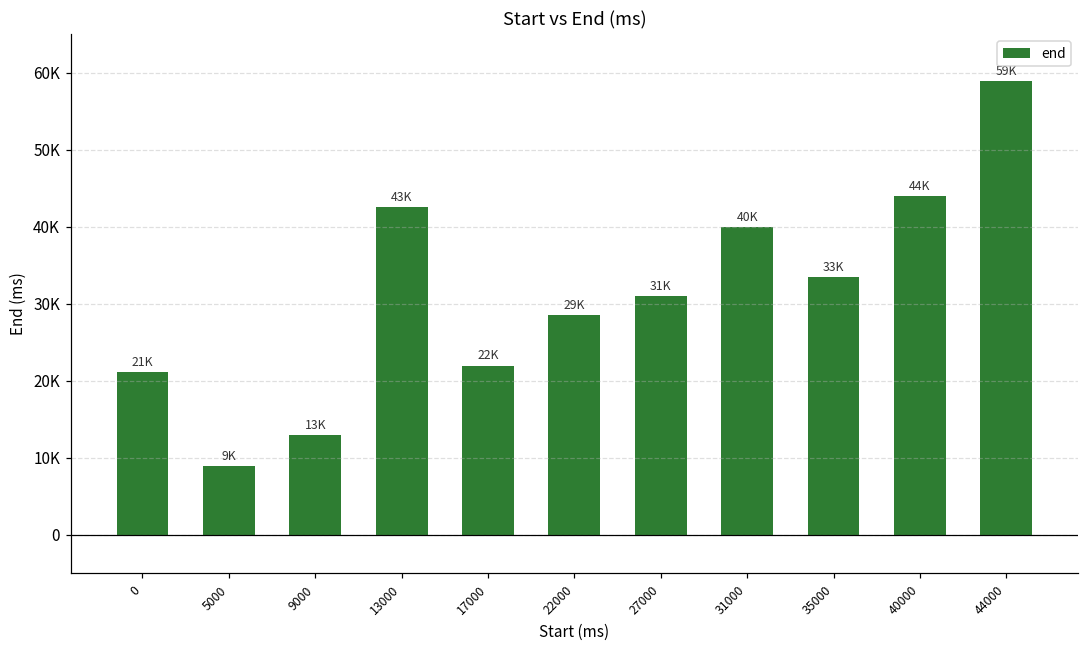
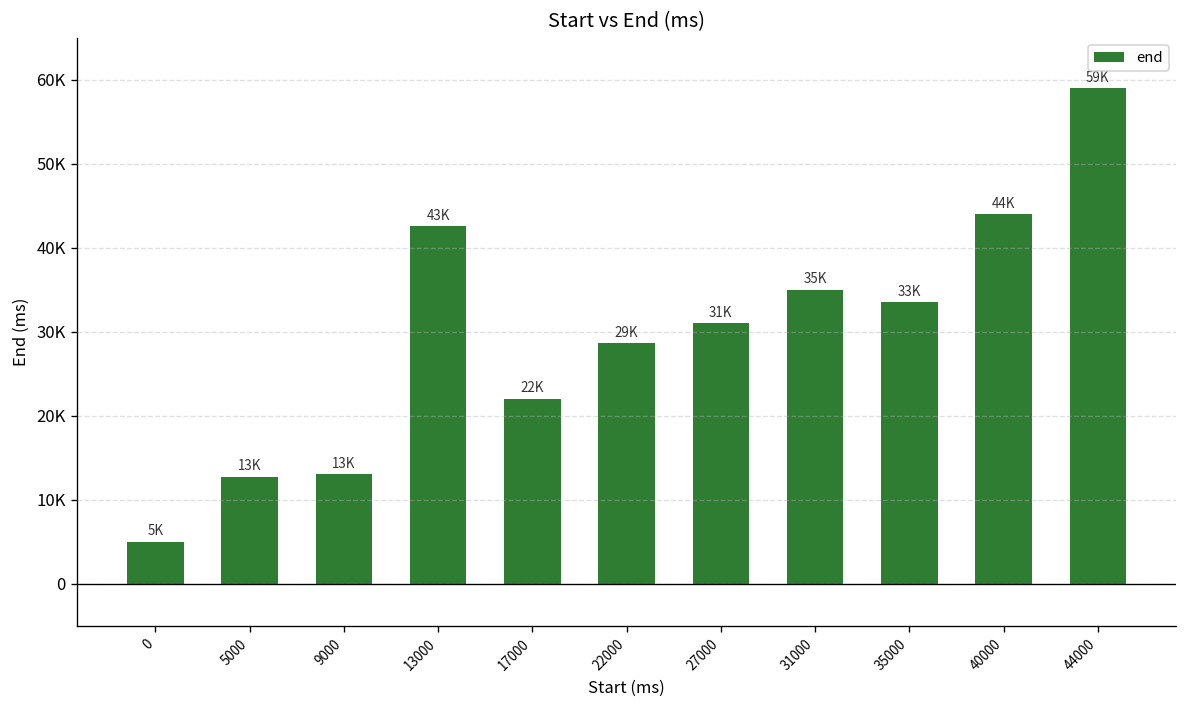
0: 21K -> 5K
5000: 9K -> 13K
31000: 40K -> 35K
